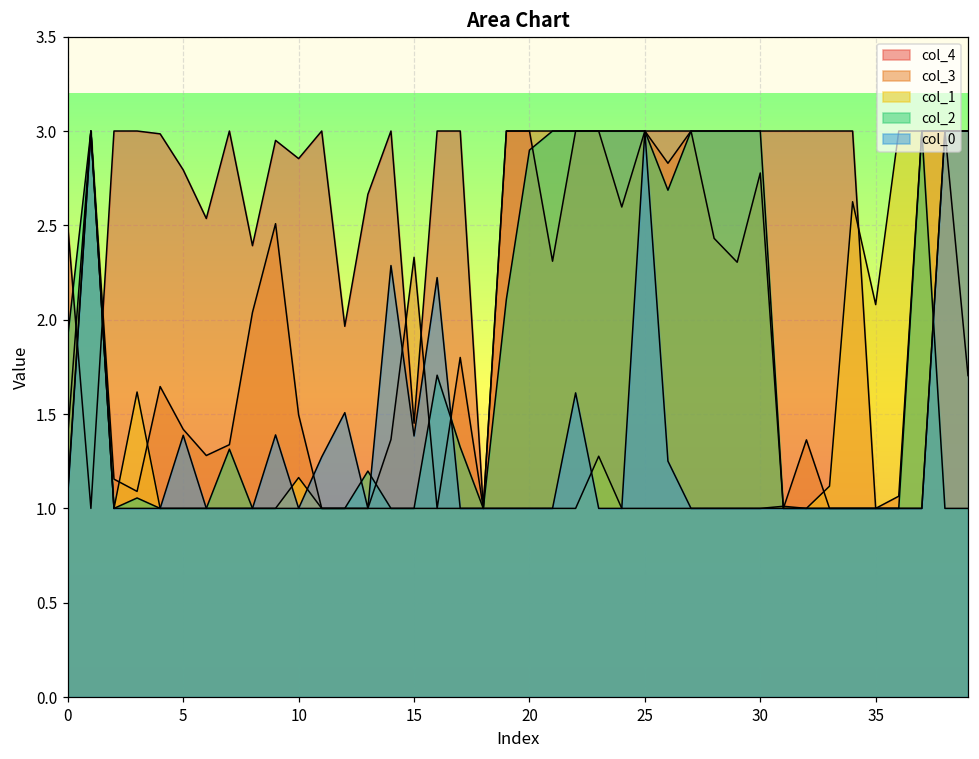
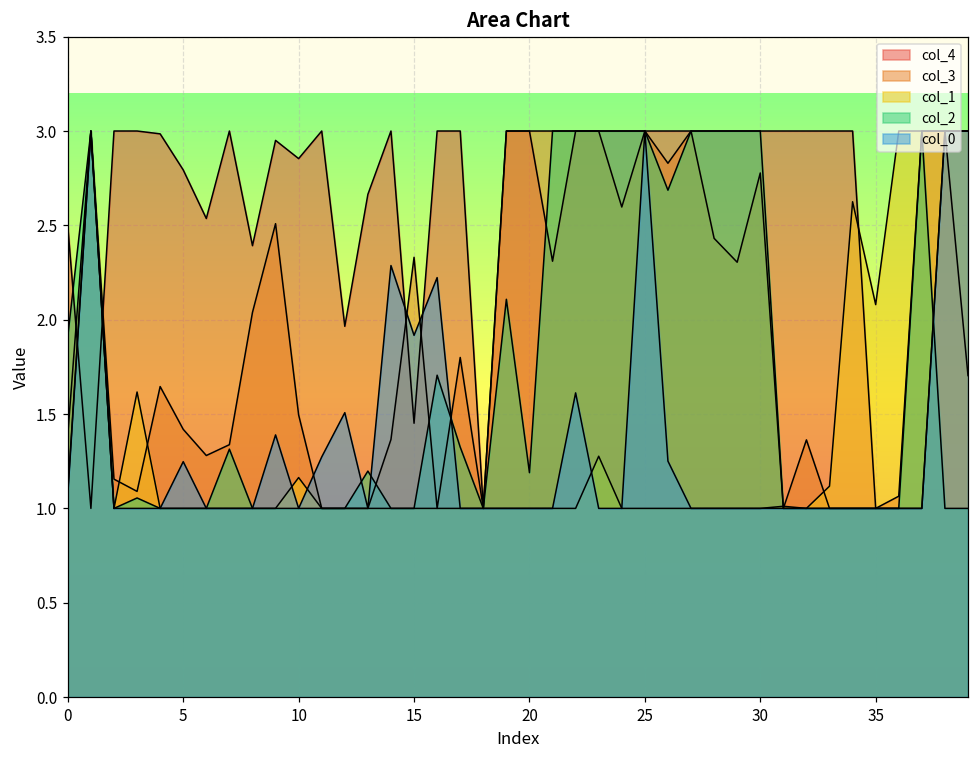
col_0, 5: 1.39 -> 1.25
col_0, 15: 1.38 -> 1.92
col_2, 20: 2.90 -> 1.19
